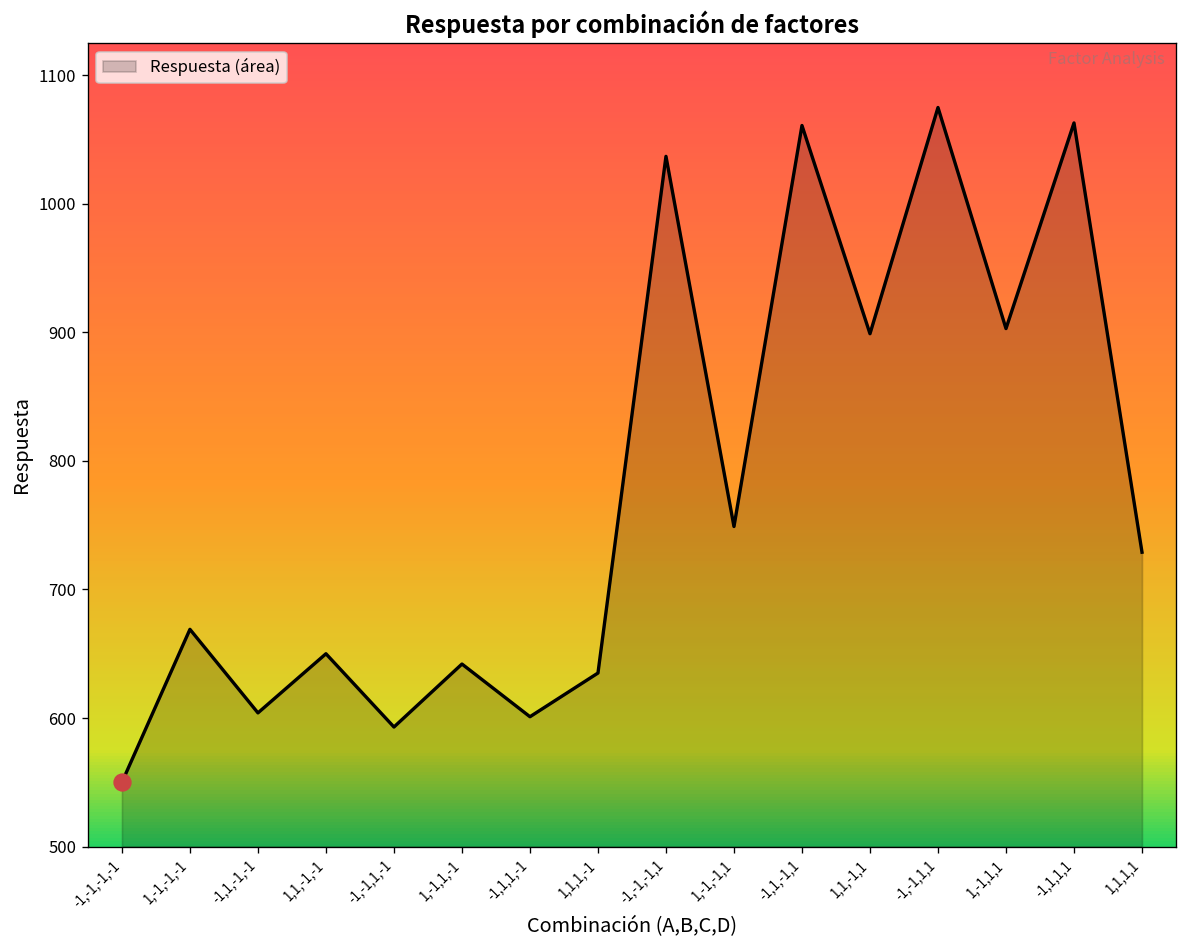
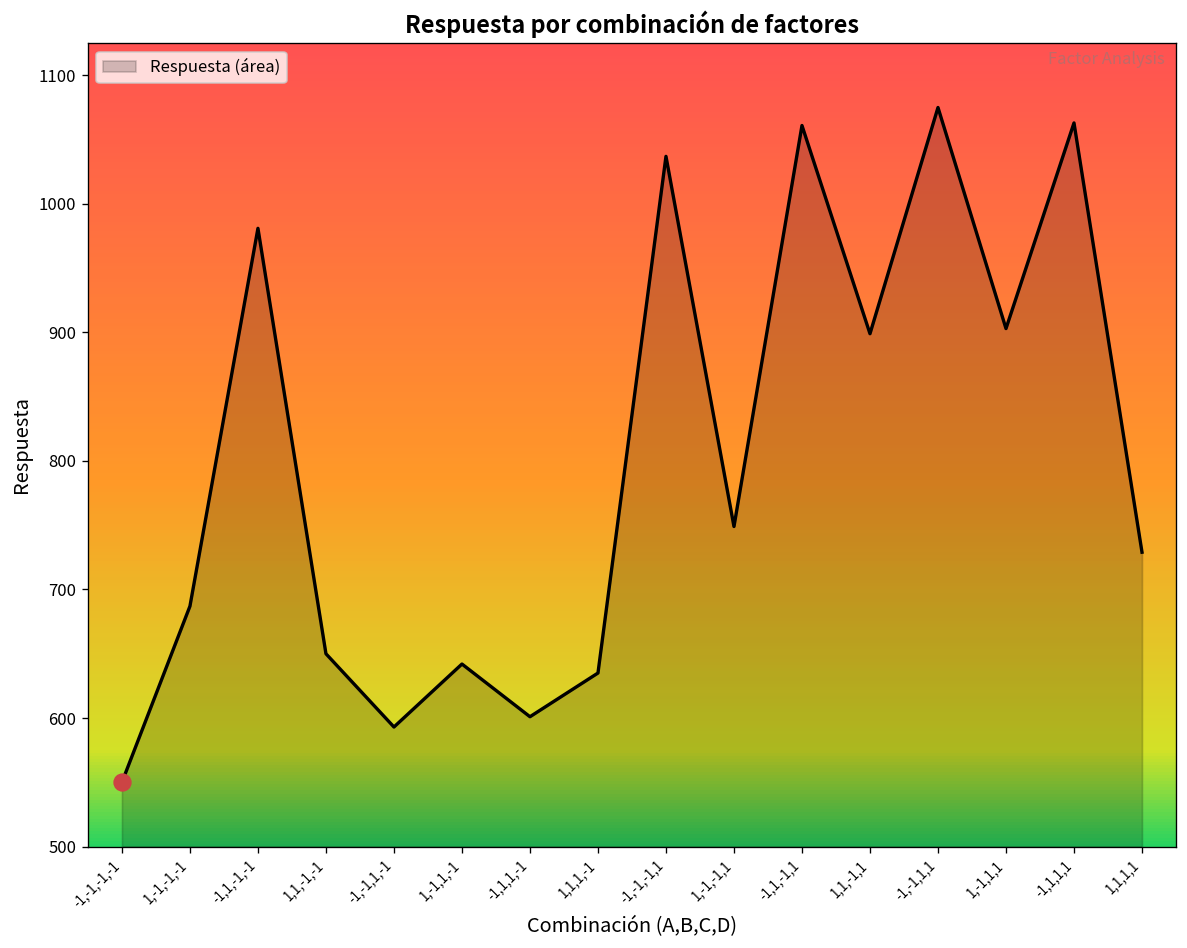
Respuesta (área), 1,-1,-1,-1: 669 -> 687
Respuesta (área), -1,1,-1,-1: 604 -> 981
